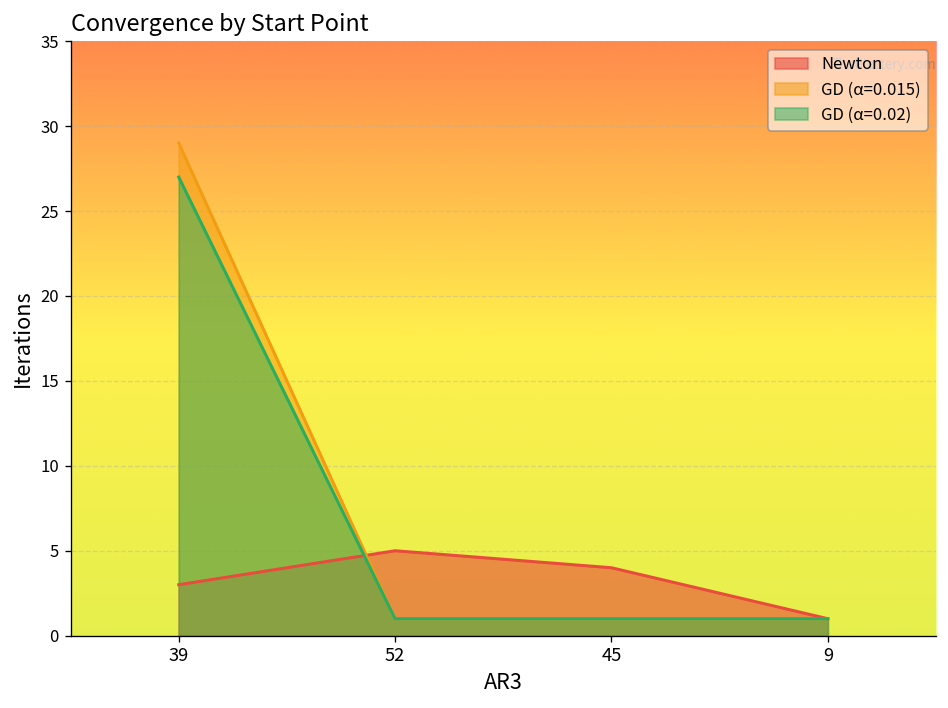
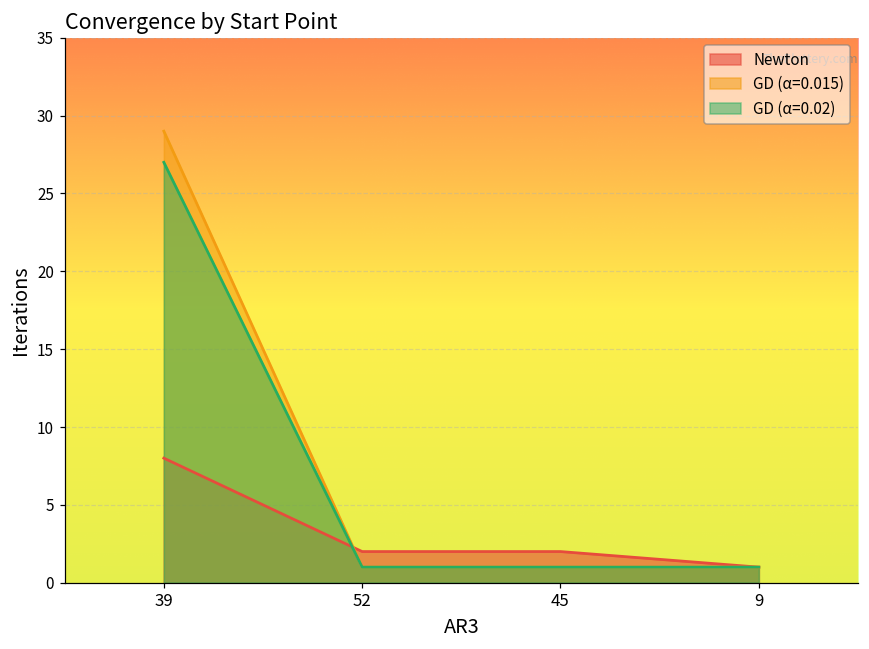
Newton, 39: 3 -> 8
Newton, 52: 5 -> 2
Newton, 45: 4 -> 2
